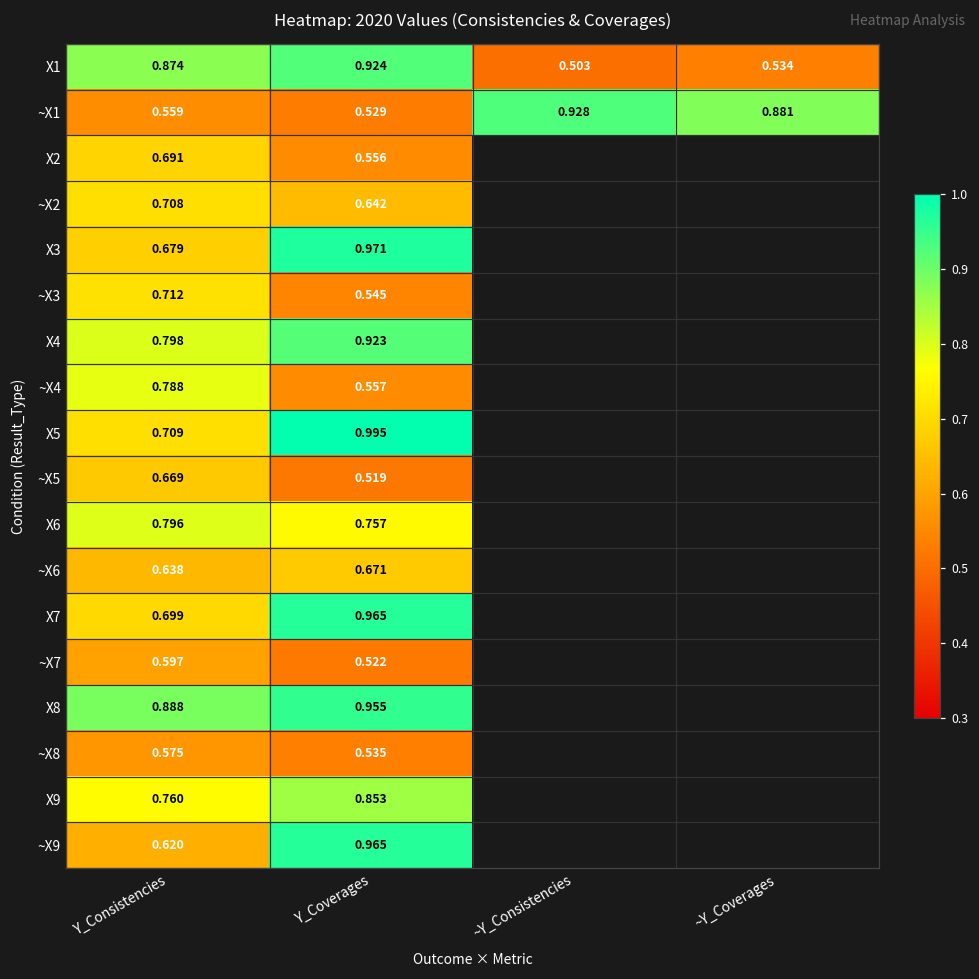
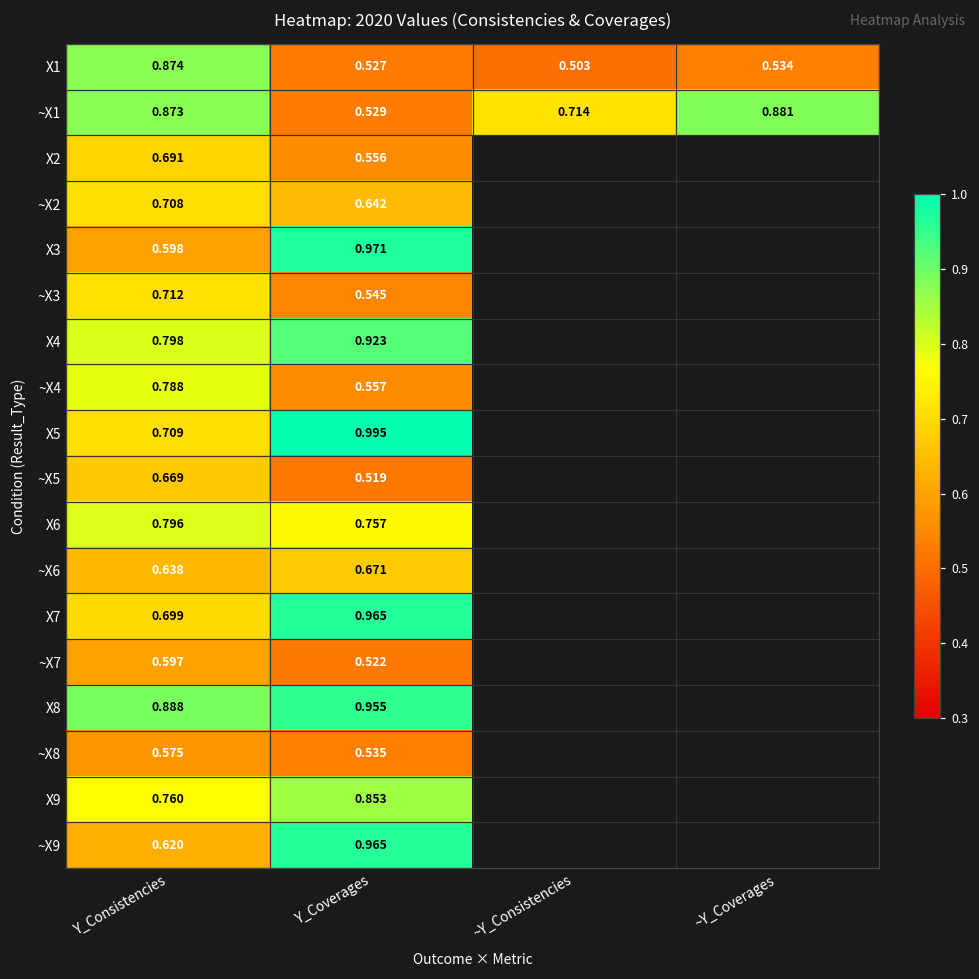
X1, Y_Coverages: 0.924 -> 0.527
~X1, Y_Consistencies: 0.559 -> 0.873
~X1, ~Y_Consistencies: 0.928 -> 0.714
X3, Y_Consistencies: 0.679 -> 0.598
